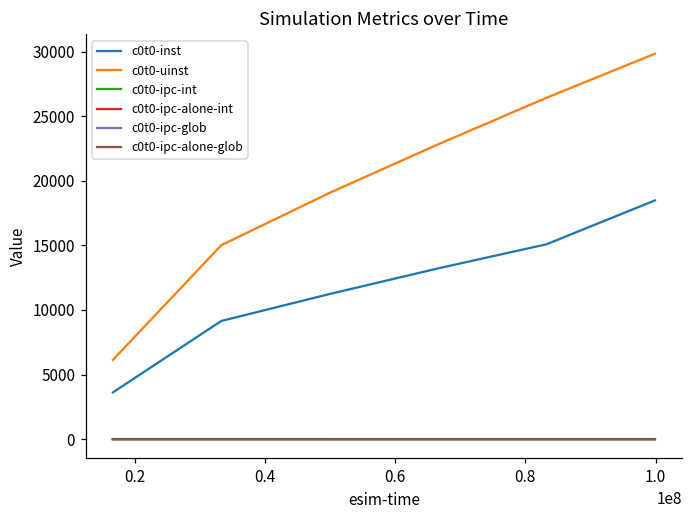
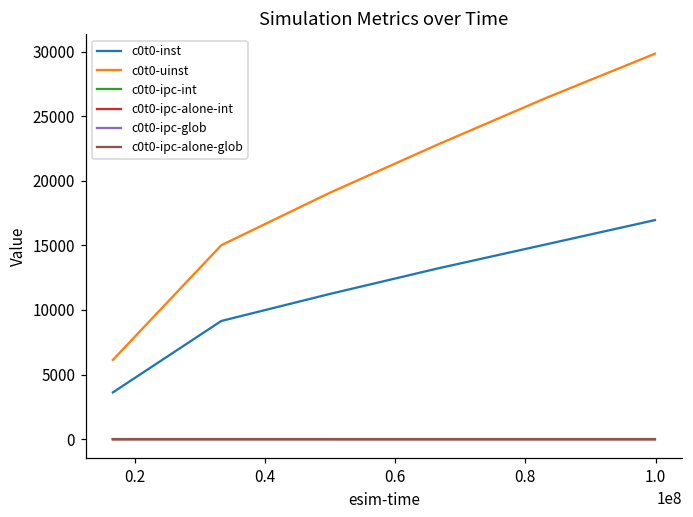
c0t0-inst, 1.0: 18500 -> 17000
